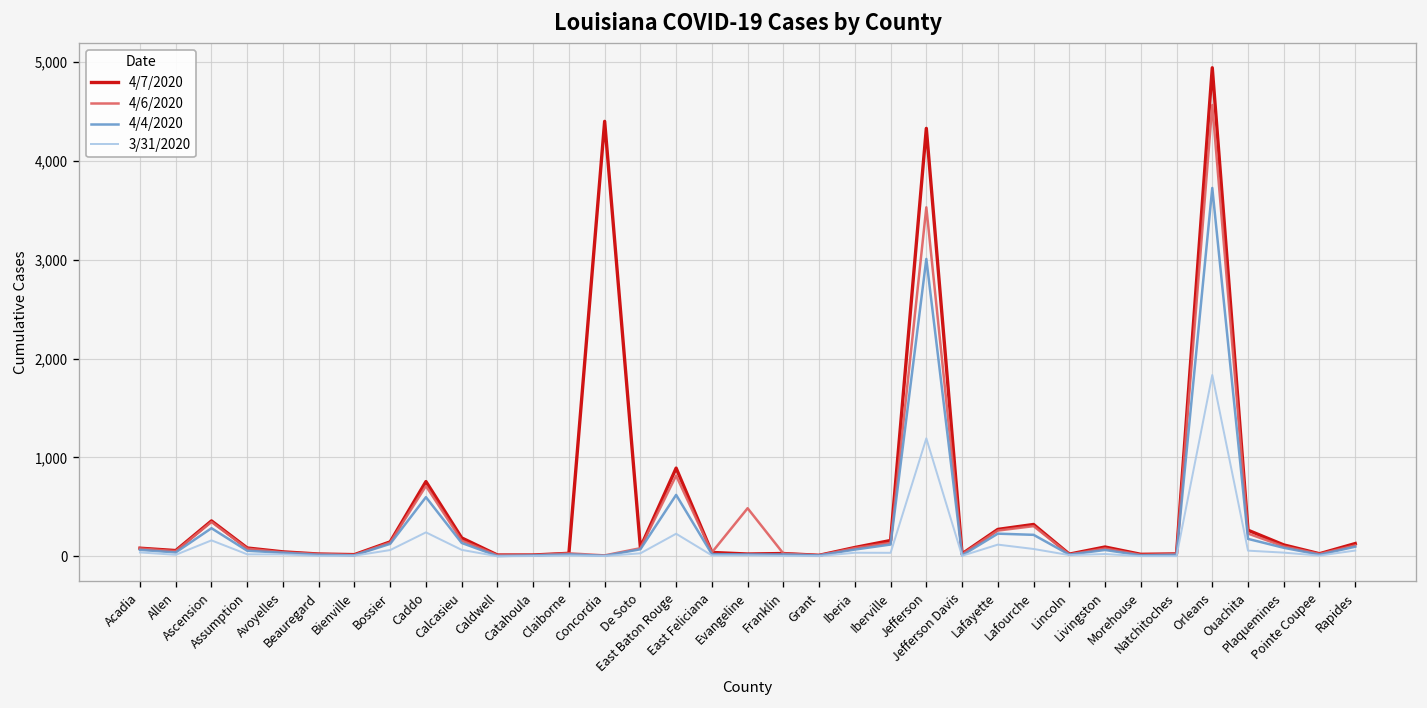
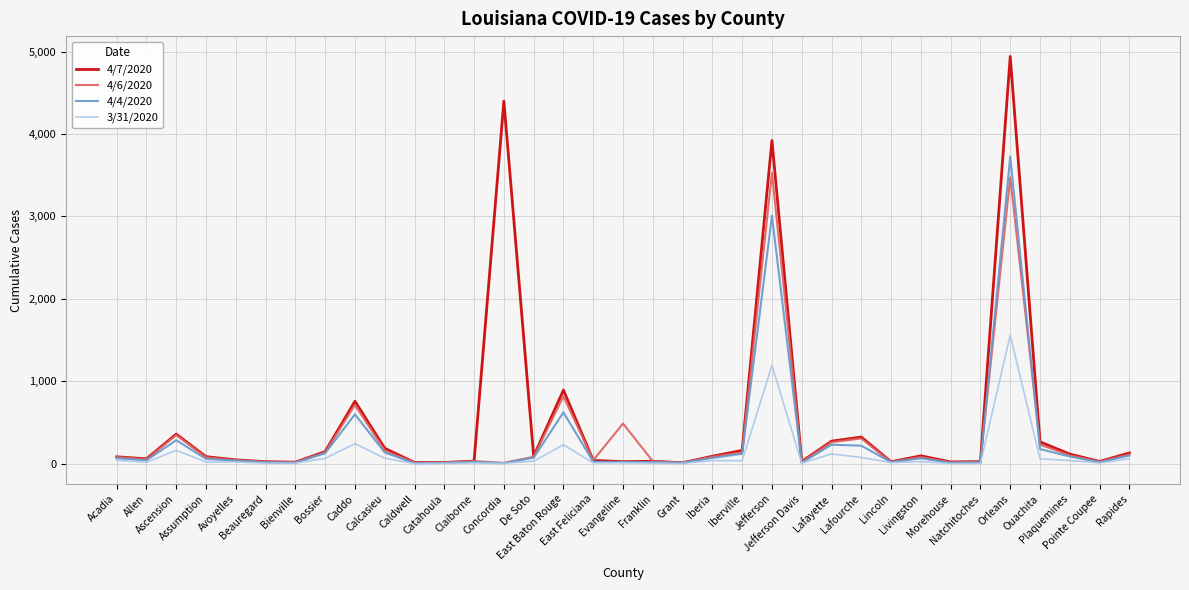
4/7/2020, Jefferson: 4,300 -> 3,900
4/6/2020, Orleans: 4,600 -> 3,500
3/31/2020, Orleans: 1,800 -> 1,600
